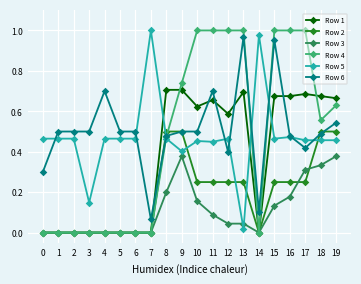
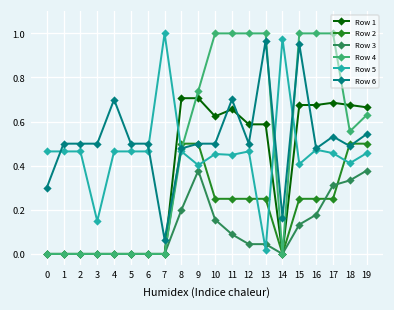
Row 6, 12: 0.4 -> 0.5
Row 1, 13: 0.70 -> 0.59
Row 6, 14: 0.10 -> 0.16
Row 5, 15: 0.46 -> 0.41
Row 6, 17: 0.42 -> 0.53
Row 5, 18: 0.46 -> 0.41
